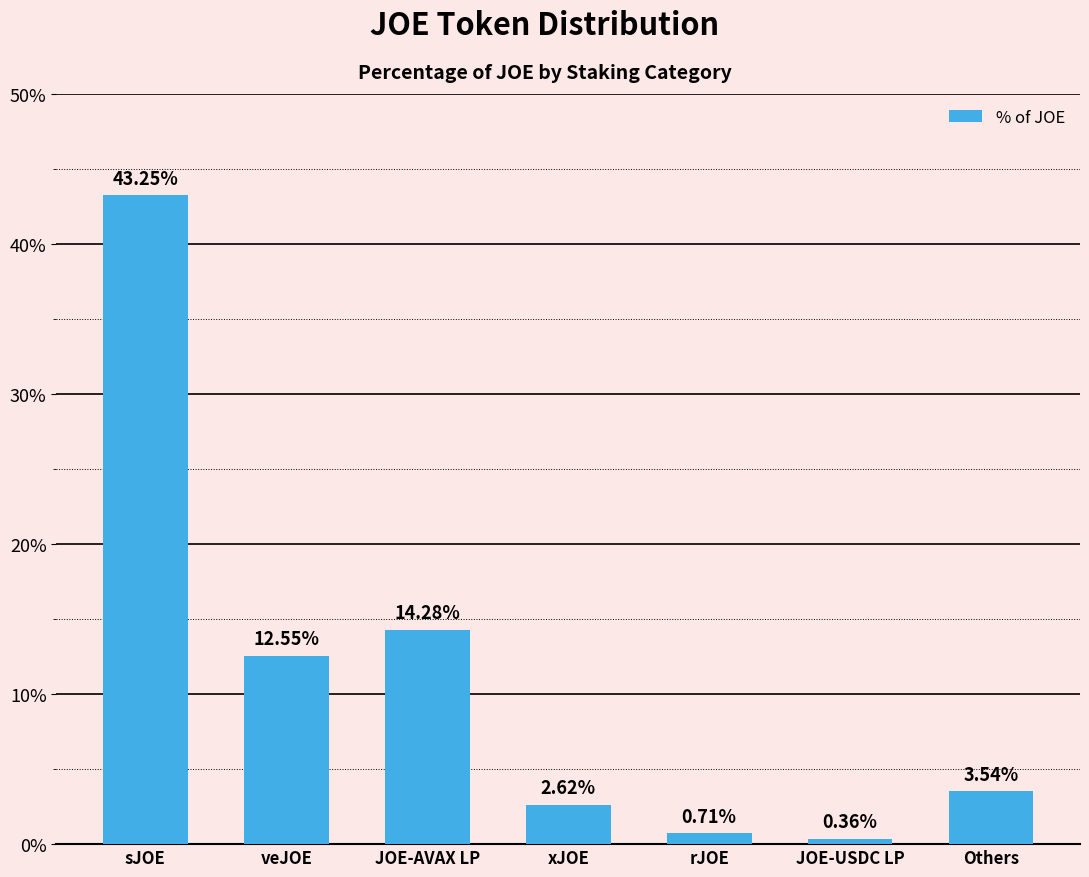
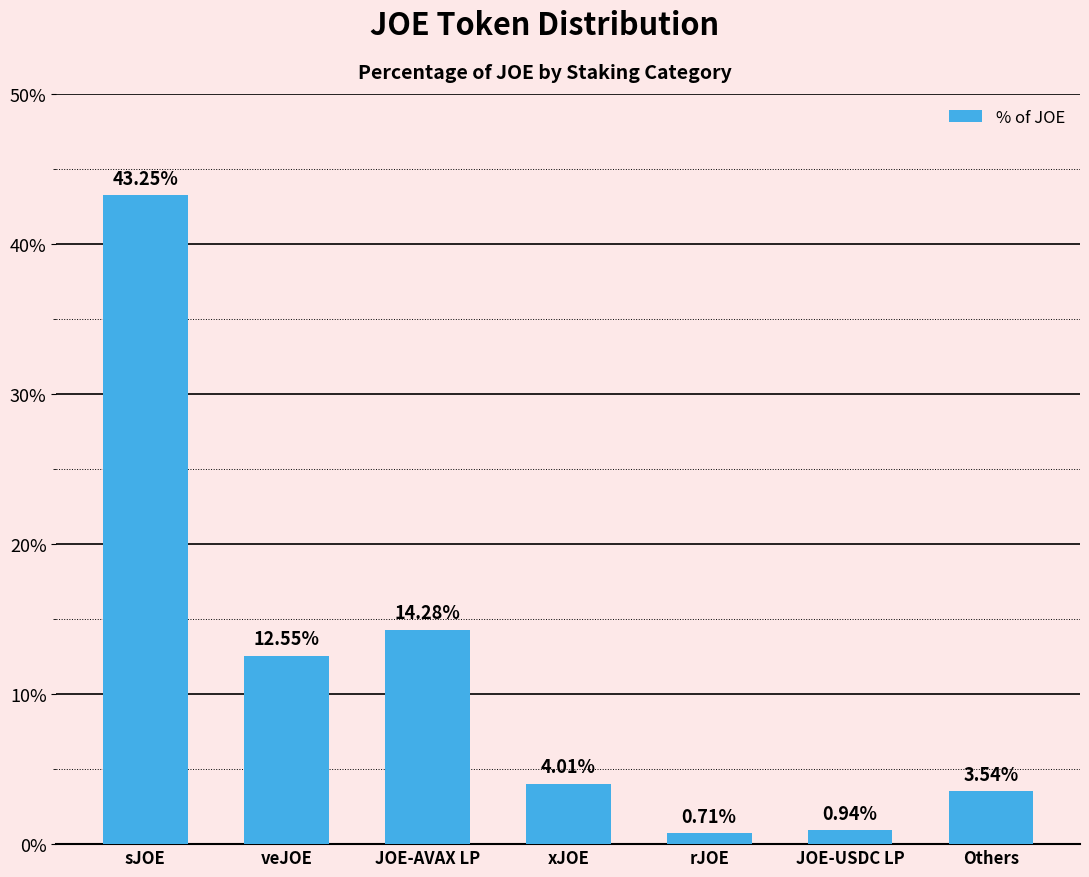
xJOE: 2.62% -> 4.01%
JOE-USDC LP: 0.36% -> 0.94%
